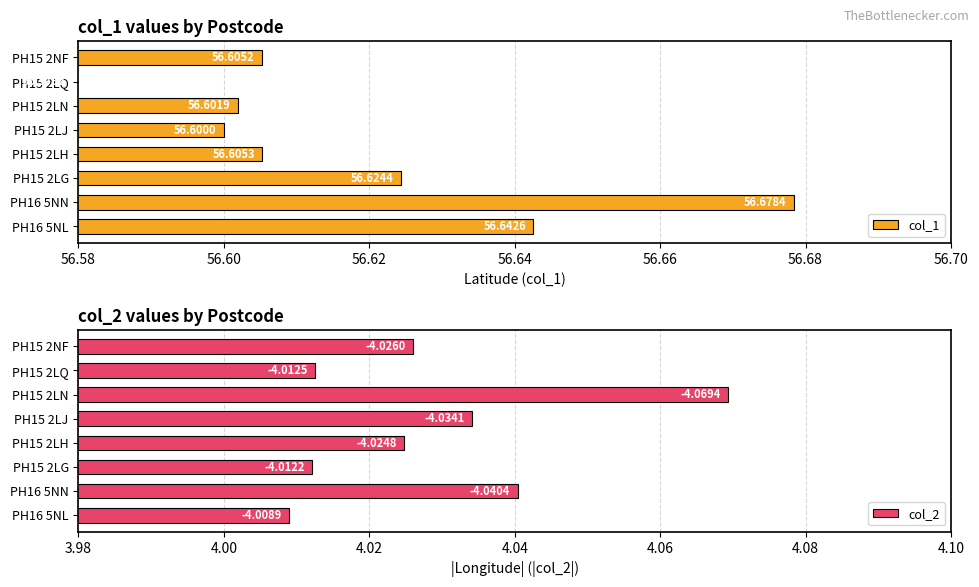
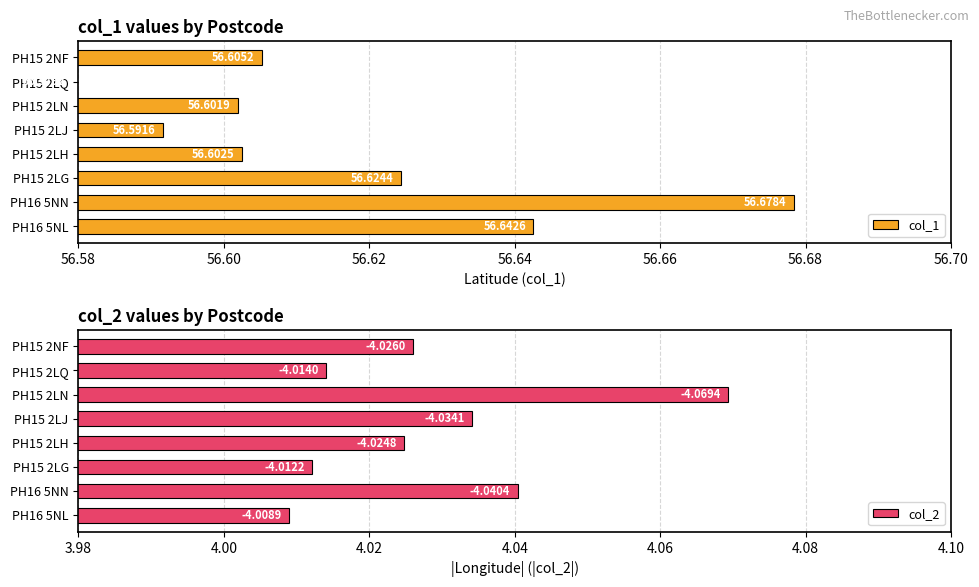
col_1 values by Postcode, PH15 2LJ: 56.6000 -> 56.5916
col_1 values by Postcode, PH15 2LH: 56.6053 -> 56.6025
col_2 values by Postcode, PH15 2LQ: -4.0125 -> -4.0140
